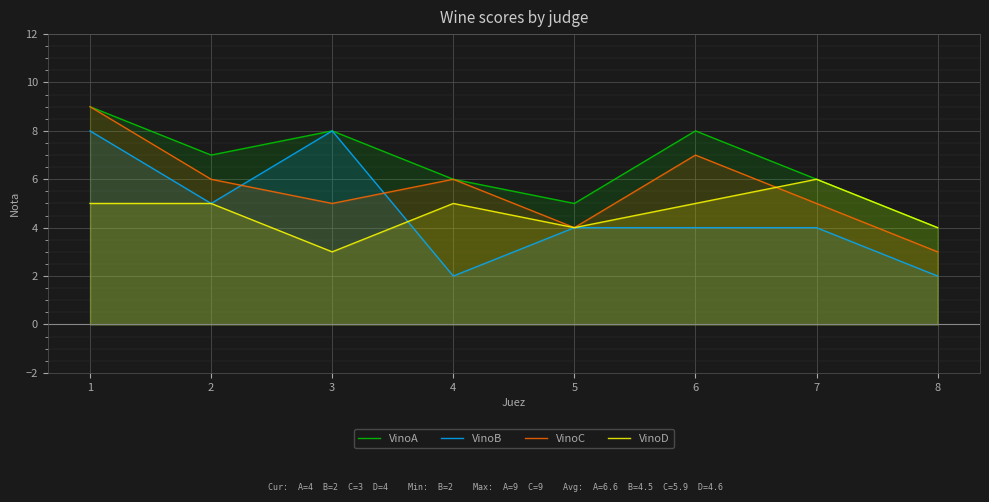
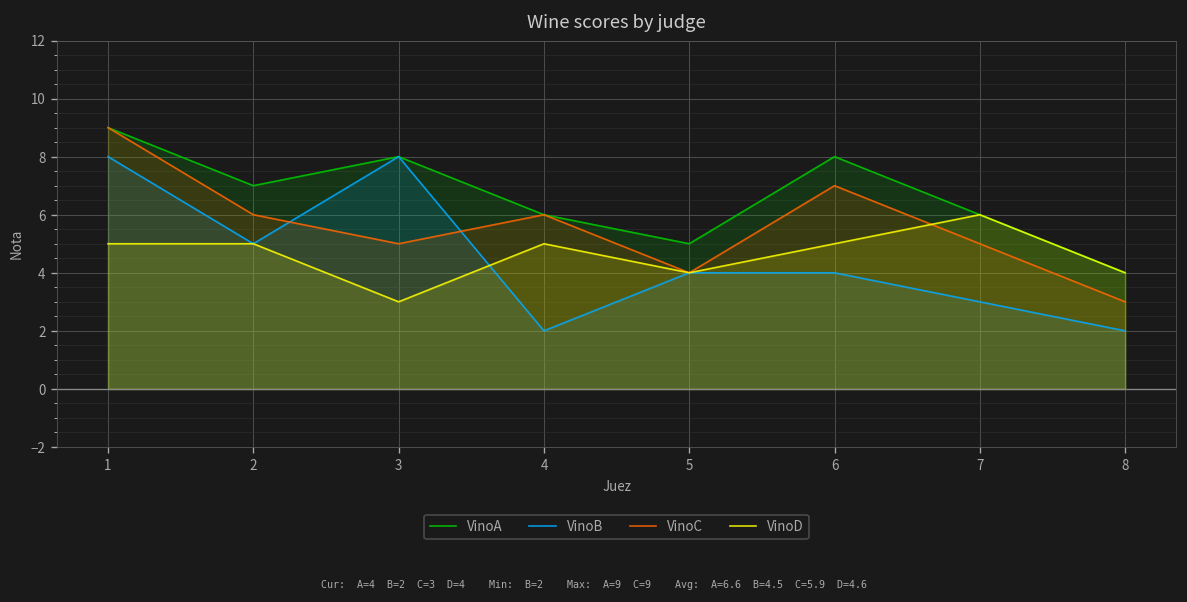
VinoB, 7: 4 -> 3
